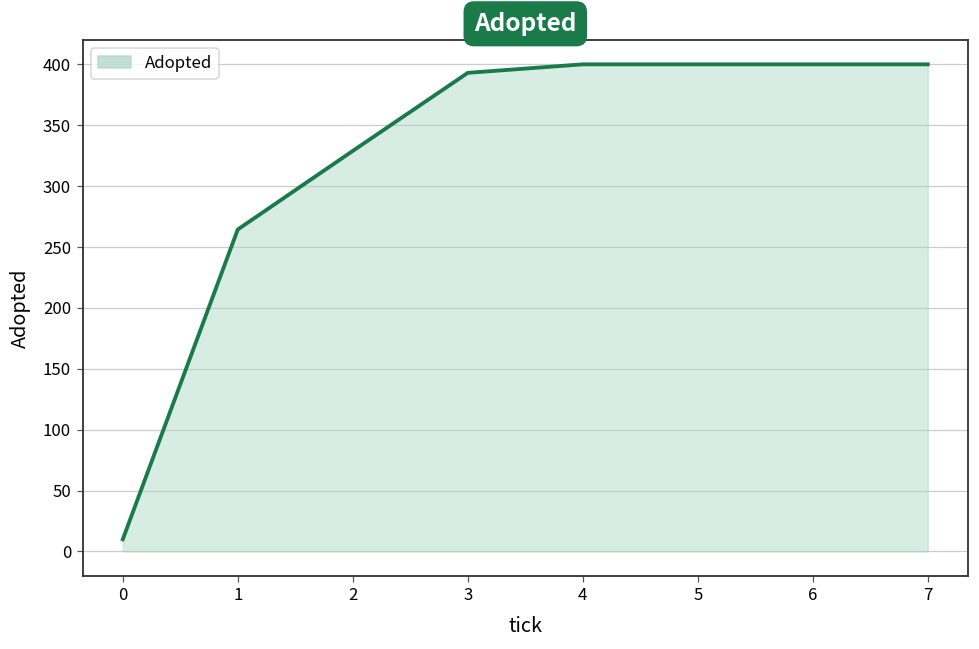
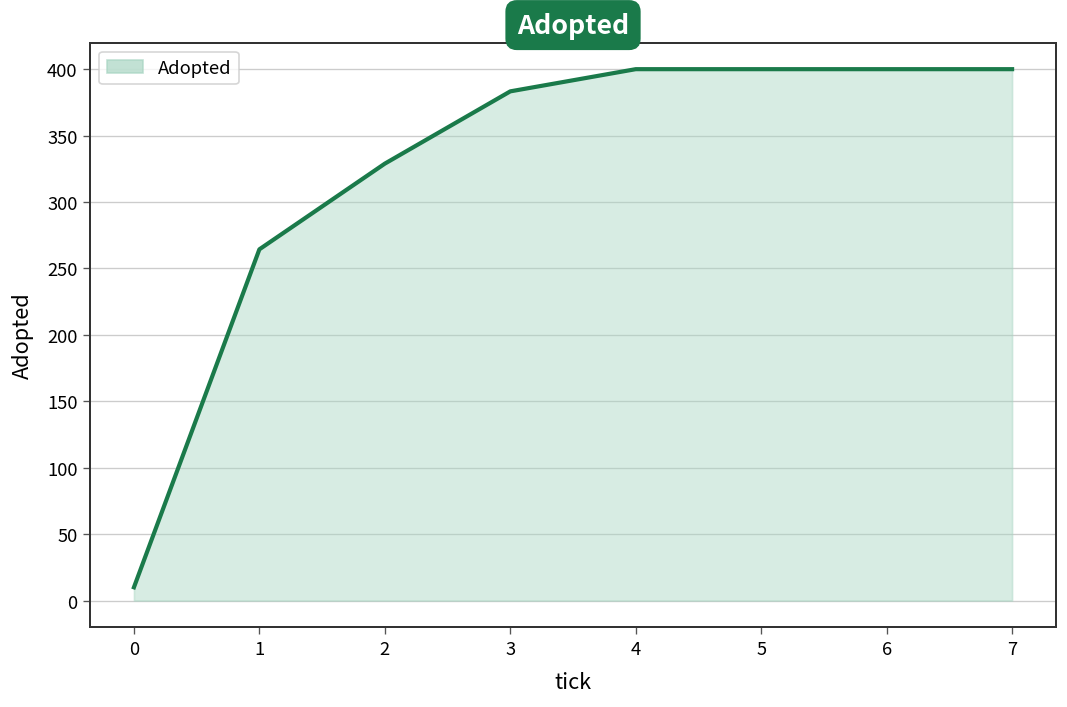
3: 393 -> 383
